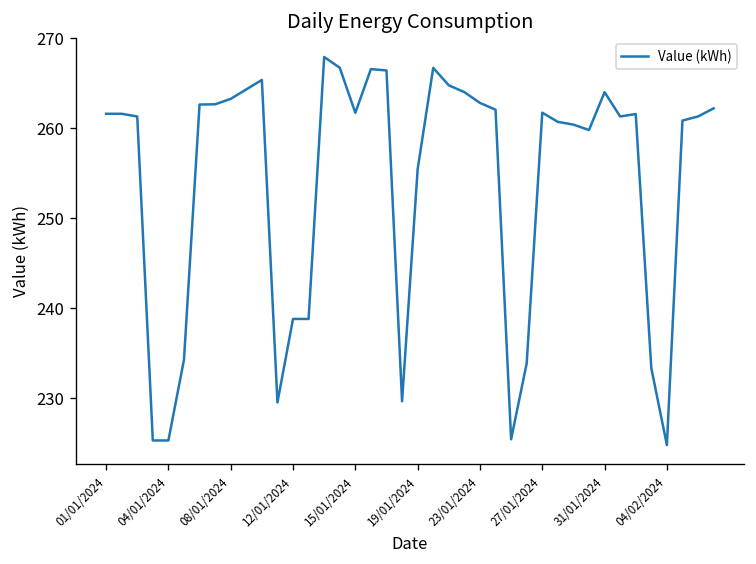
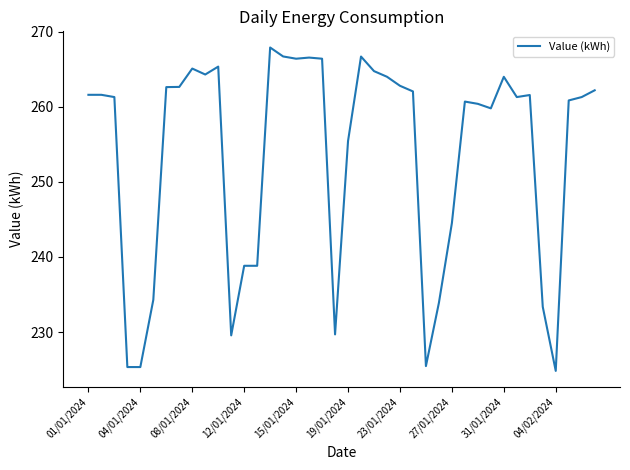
08/01/2024: 263 -> 265
15/01/2024: 262 -> 266
27/01/2024: 262 -> 245
